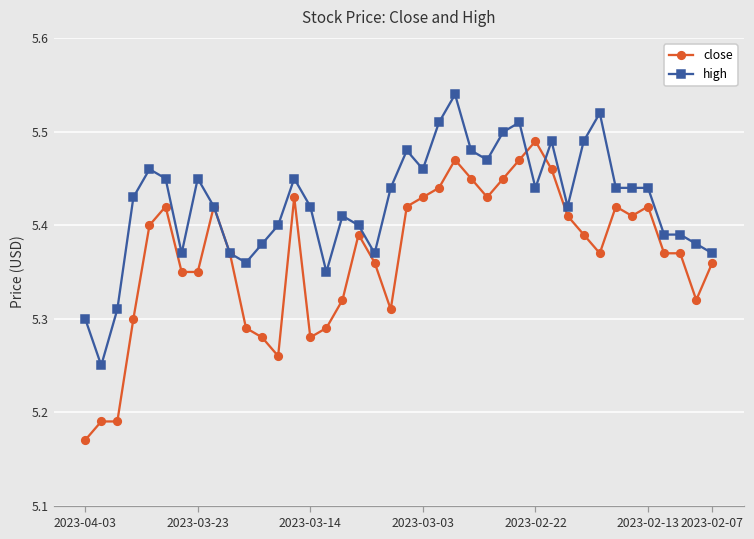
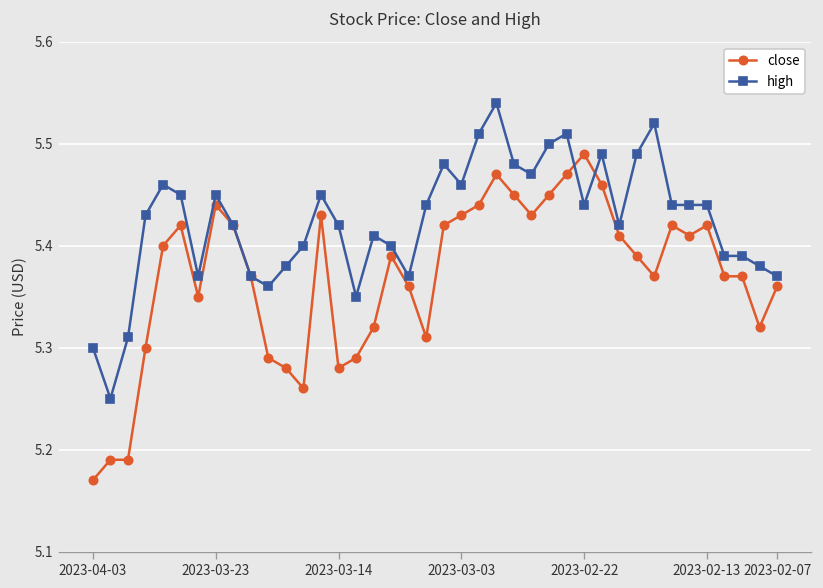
close, 2023-03-23: 5.35 -> 5.44
